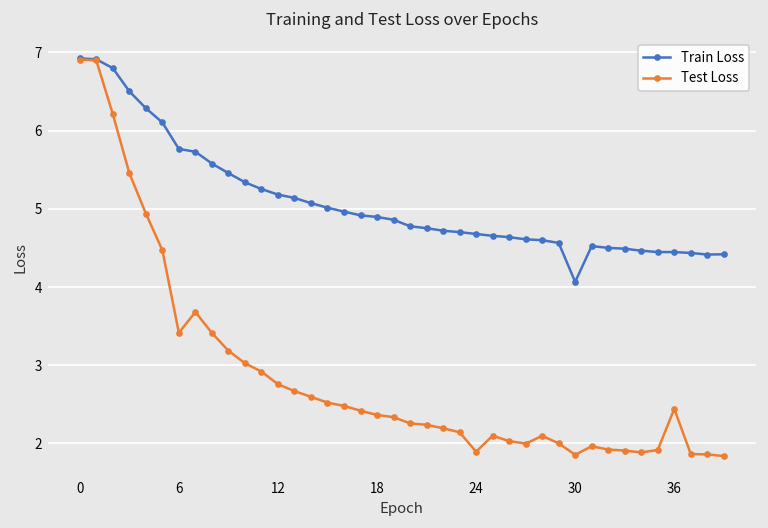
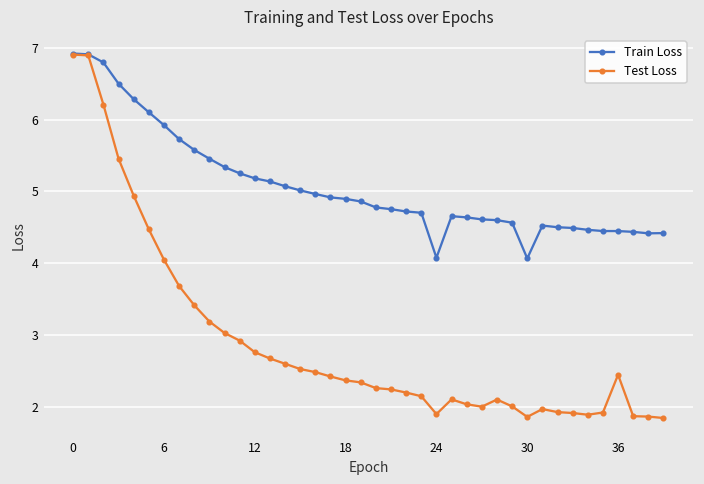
Train Loss, 6: 5.8 -> 5.9
Test Loss, 6: 3.4 -> 4.0
Train Loss, 24: 4.7 -> 4.1
